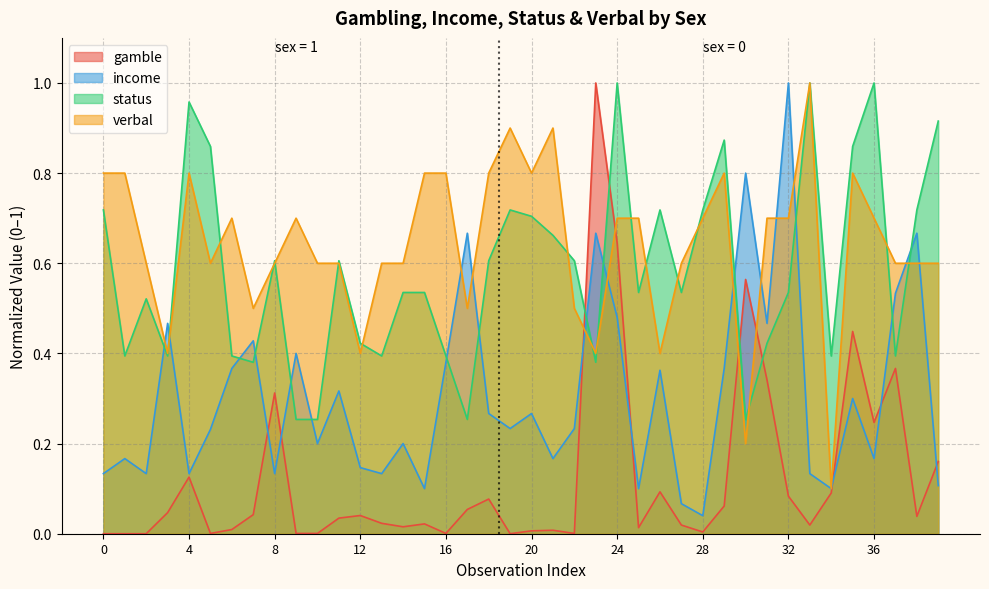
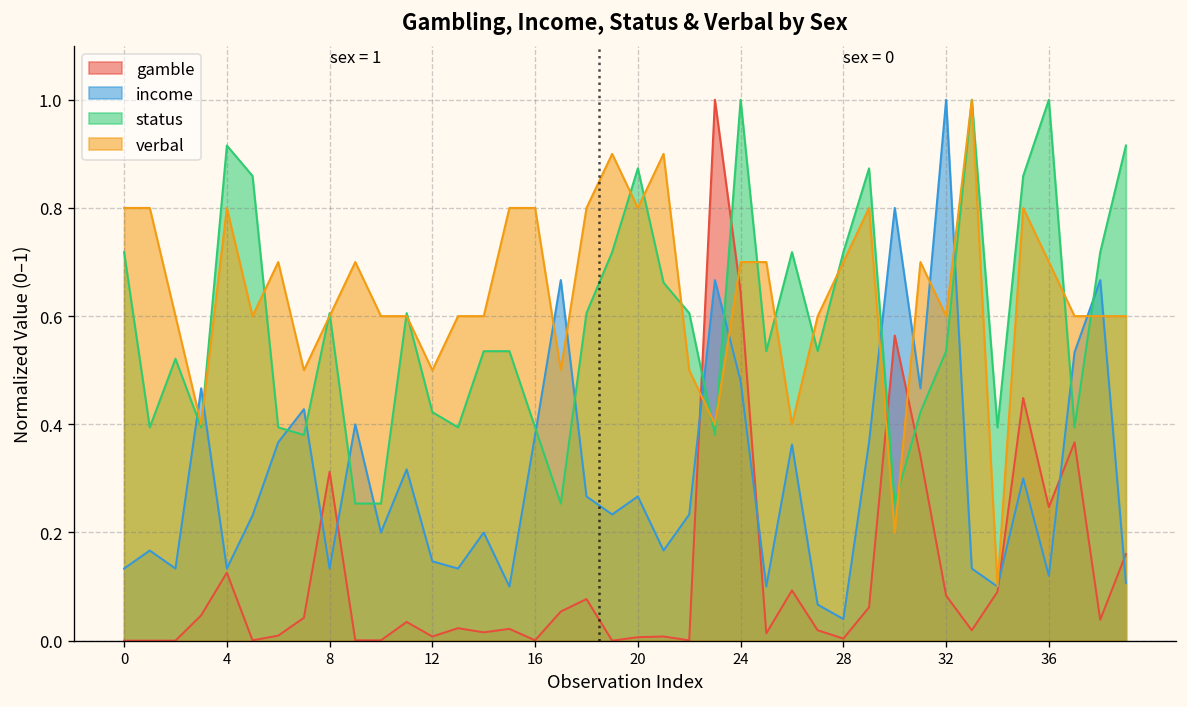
status, 4: 0.96 -> 0.92
gamble, 12: 0.04 -> 0.01
verbal, 12: 0.40 -> 0.50
status, 20: 0.70 -> 0.87
verbal, 32: 0.70 -> 0.60
income, 36: 0.17 -> 0.12
